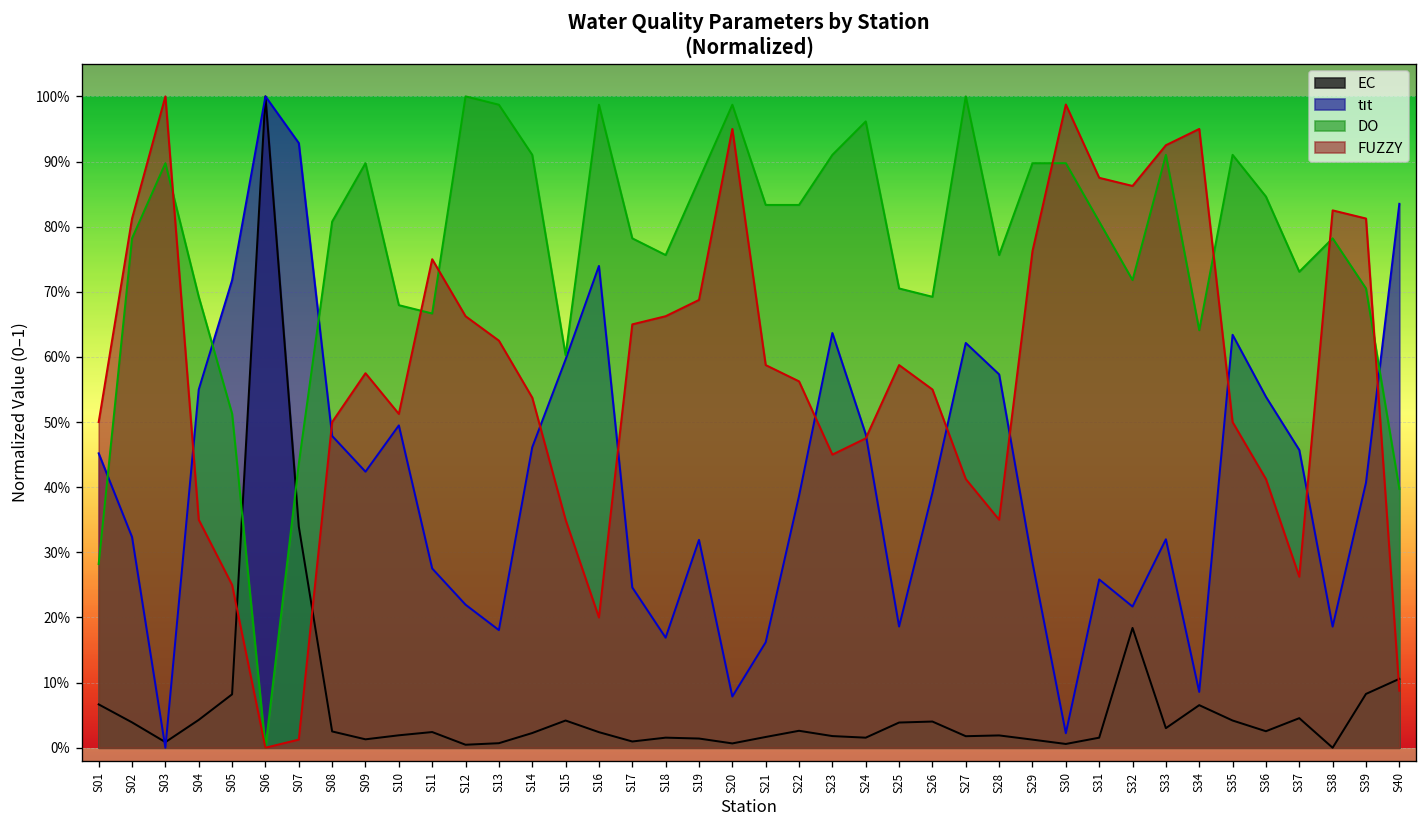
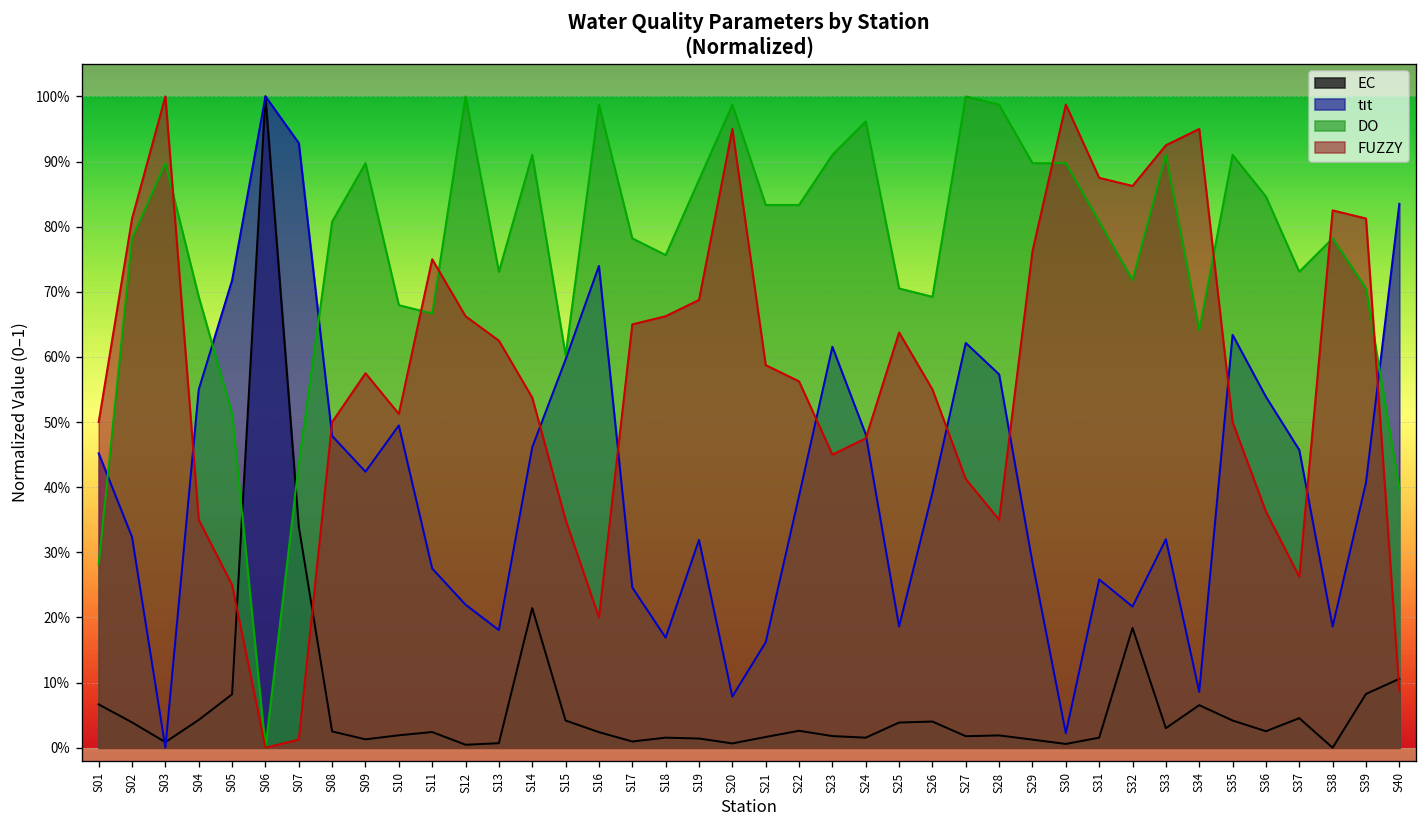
DO, S13: 99% -> 73%
EC, S14: 2% -> 21%
tıt, S23: 64% -> 62%
FUZZY, S25: 59% -> 64%
DO, S28: 76% -> 99%
FUZZY, S36: 41% -> 36%
